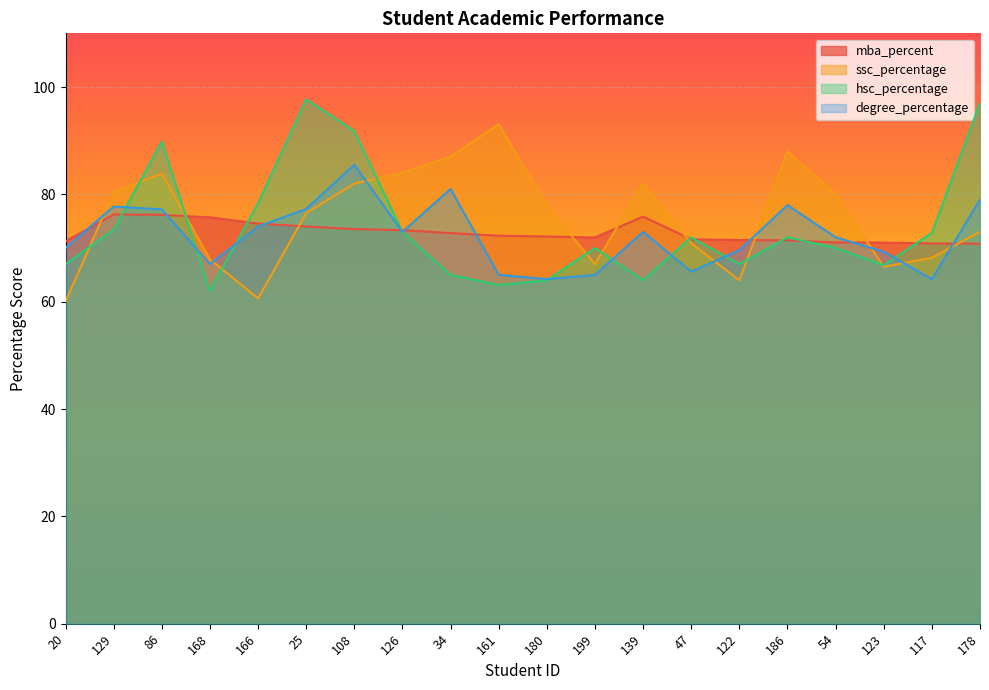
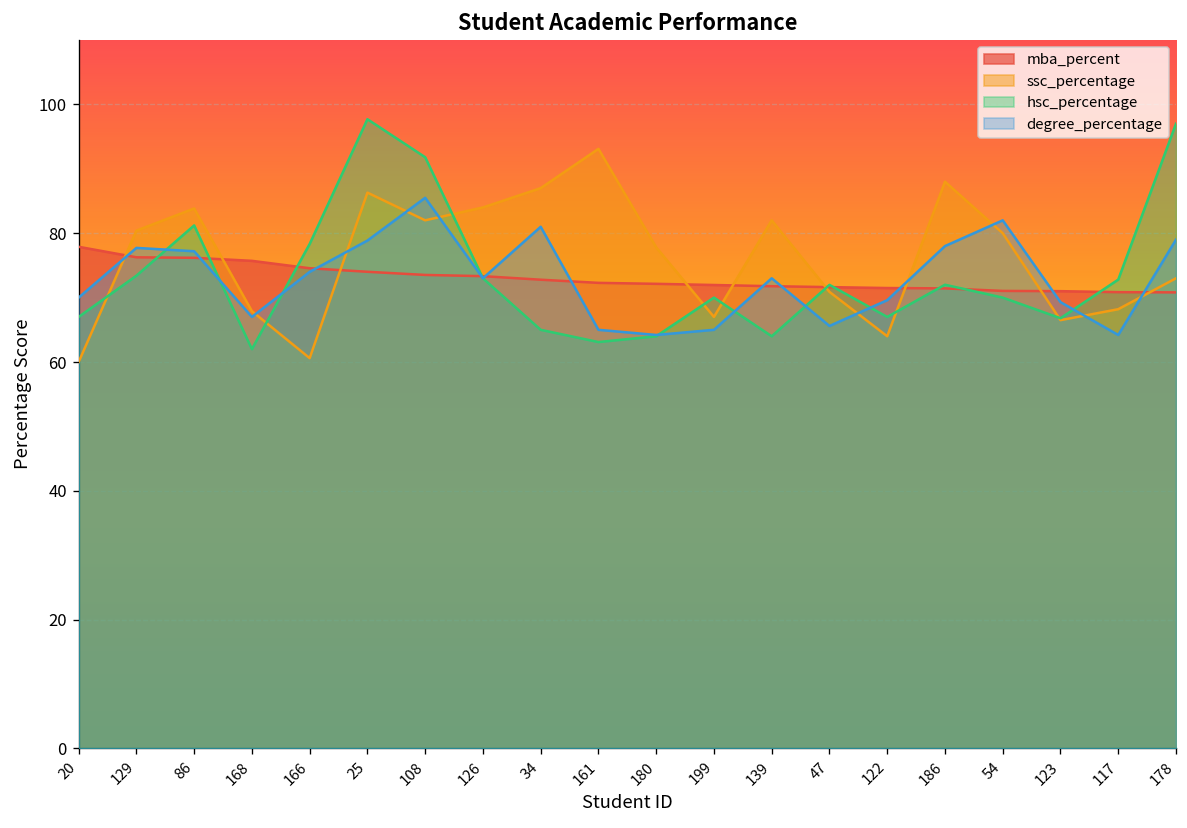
mba_percent, 20: 71 -> 78
hsc_percentage, 86: 90 -> 81
ssc_percentage, 25: 77 -> 86
degree_percentage, 25: 77 -> 79
mba_percent, 139: 76 -> 72
degree_percentage, 54: 72 -> 82
